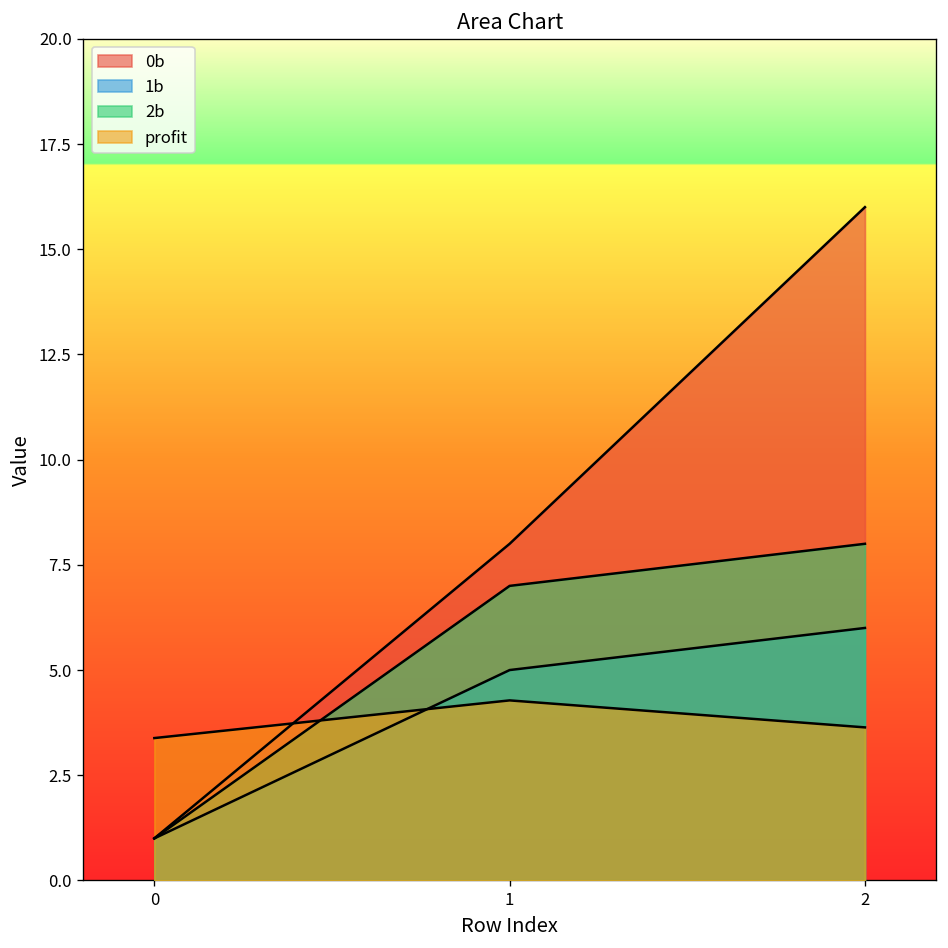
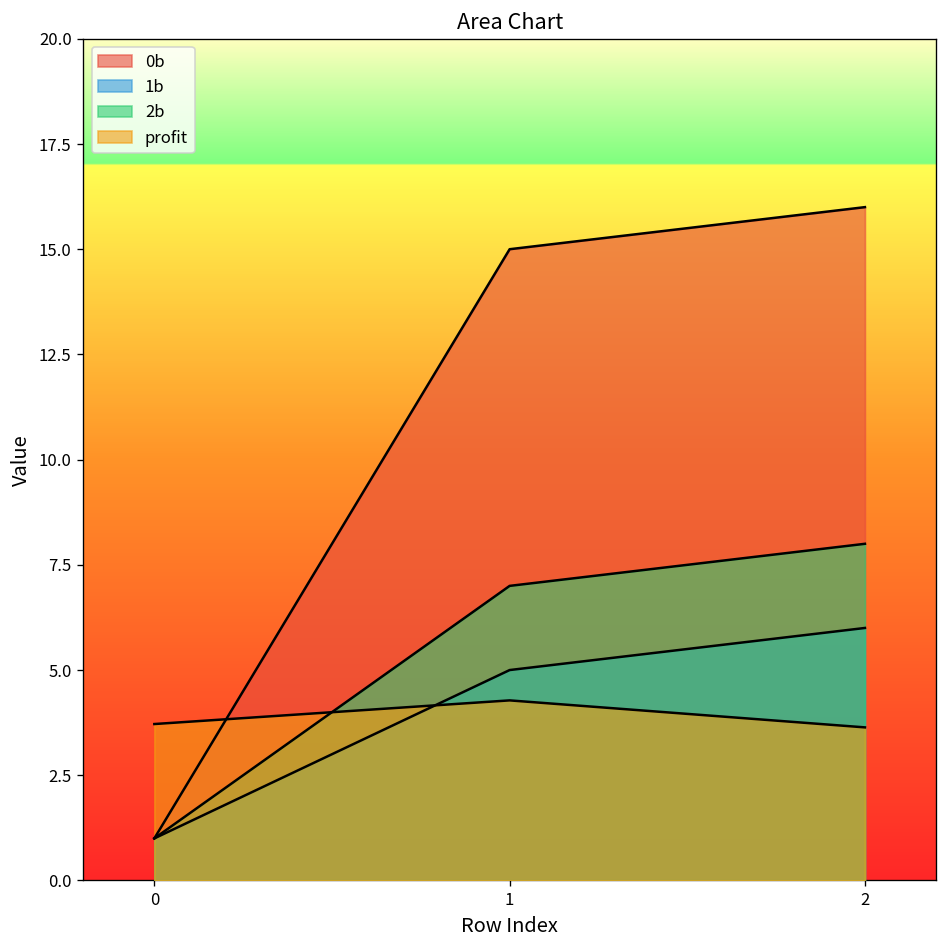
profit, 0: 3.4 -> 3.7
0b, 1: 8 -> 15
